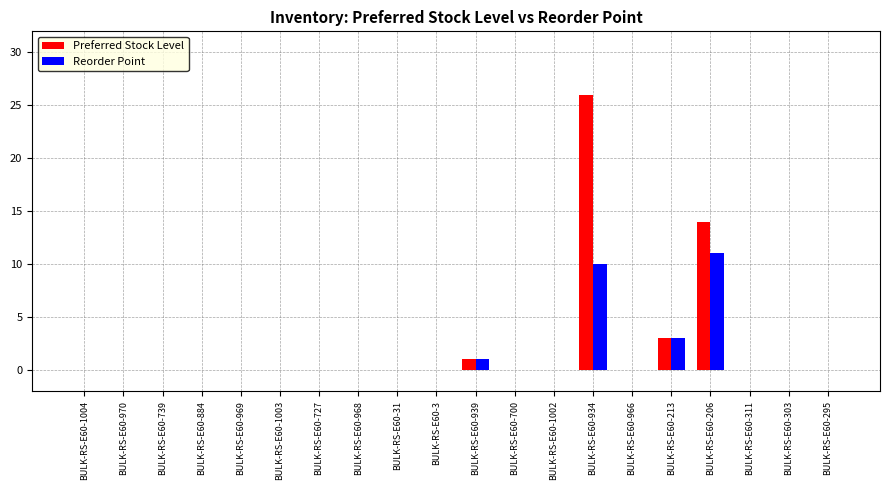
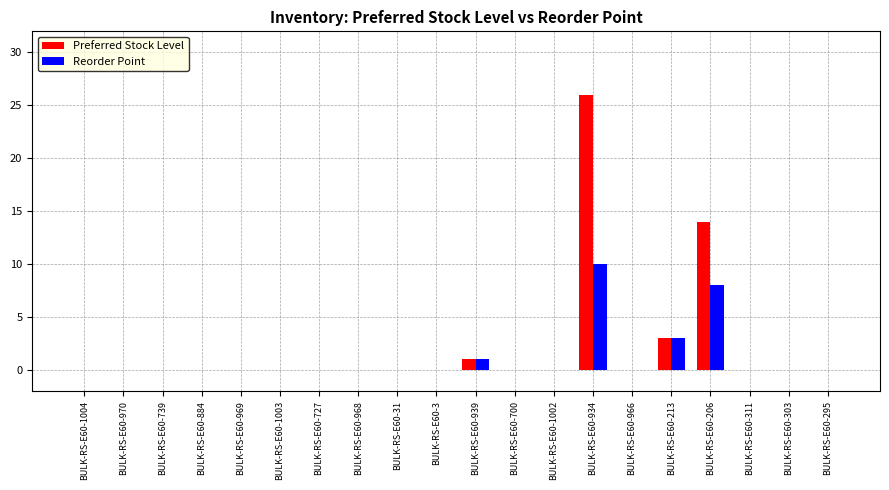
Reorder Point, BULK-RS-E60-206: 11 -> 8
